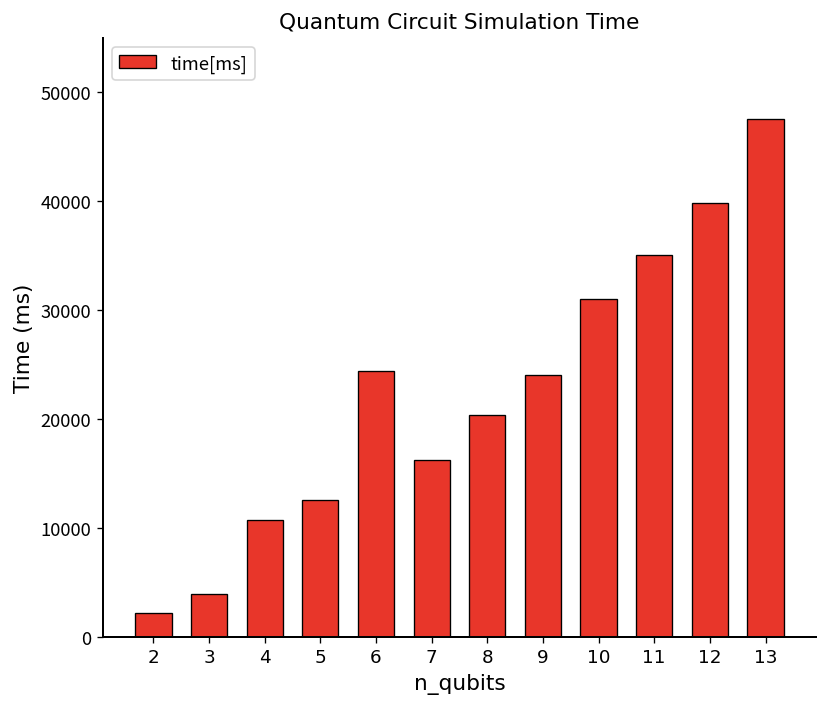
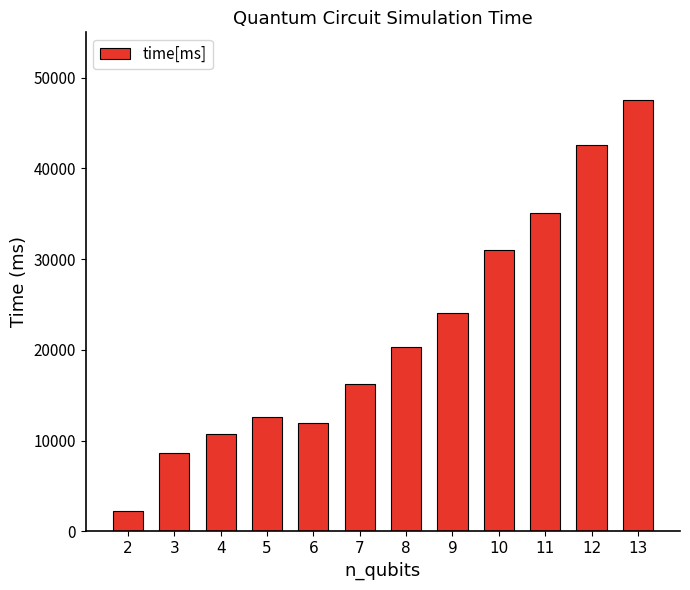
3: 4000 -> 9000
6: 24000 -> 12000
12: 40000 -> 43000
